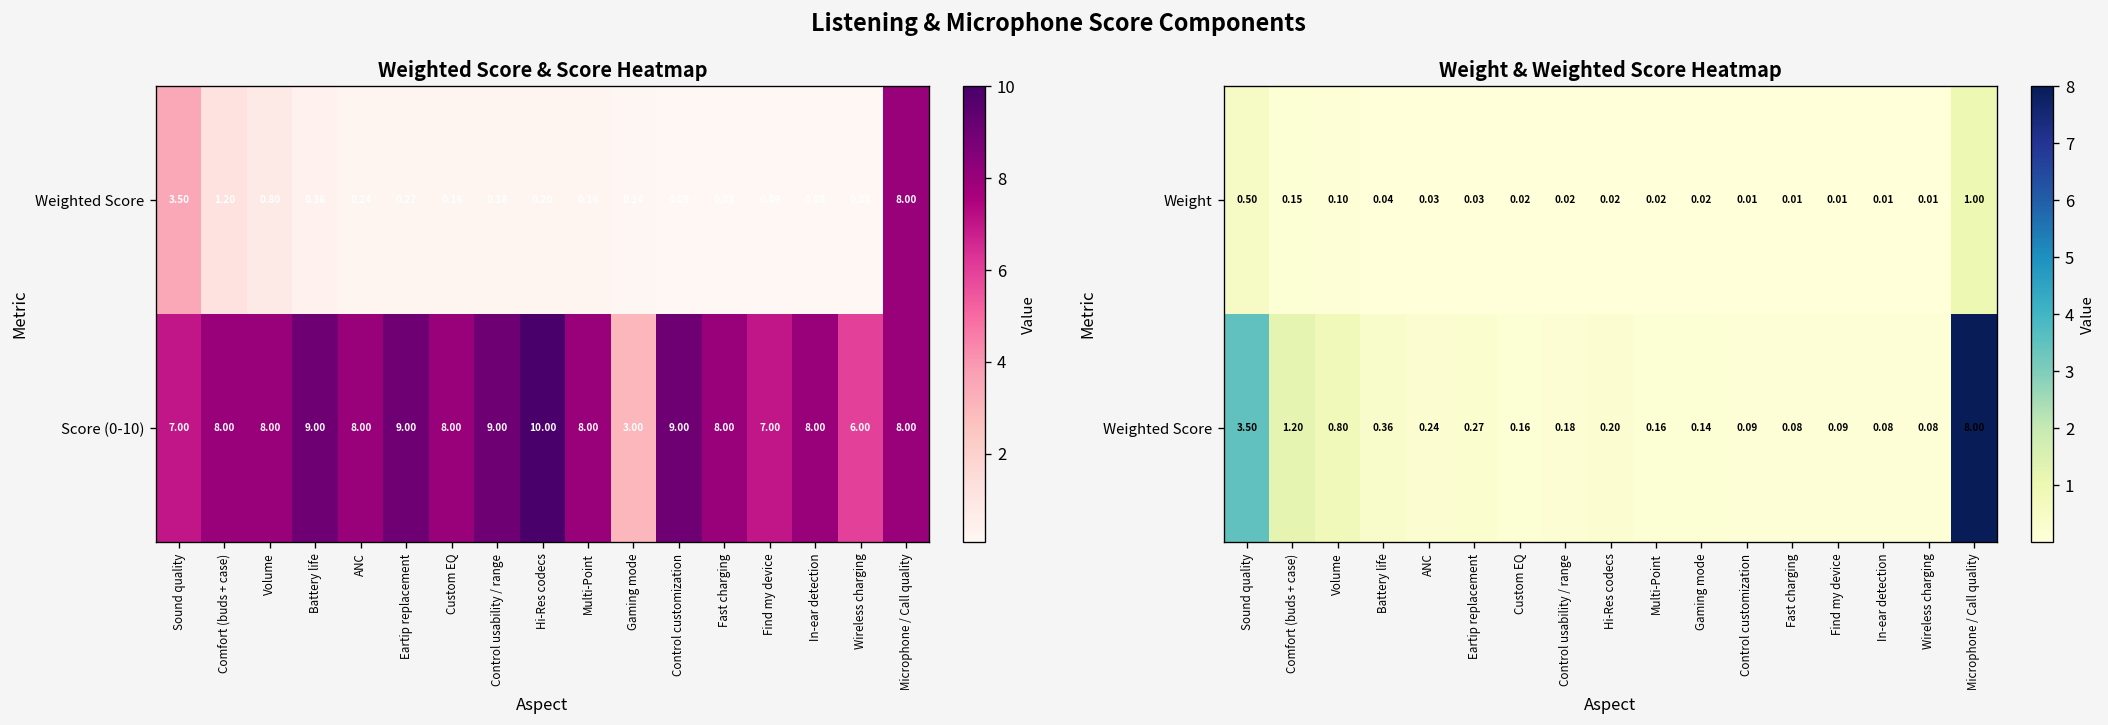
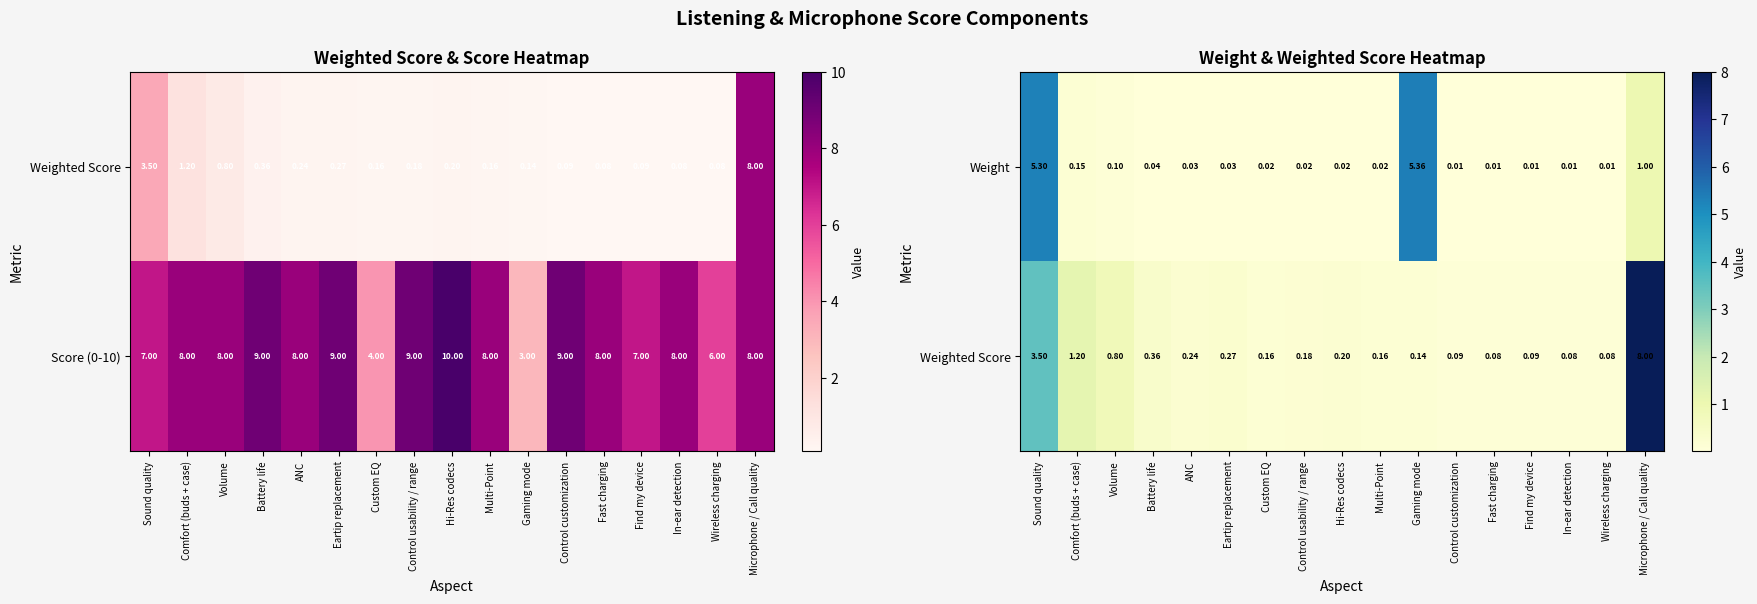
Weighted Score & Score Heatmap, Score (0-10), Custom EQ: 8.00 -> 4.00
Weight & Weighted Score Heatmap, Weight, Sound quality: 0.50 -> 5.30
Weight & Weighted Score Heatmap, Weight, Gaming mode: 0.02 -> 5.36
